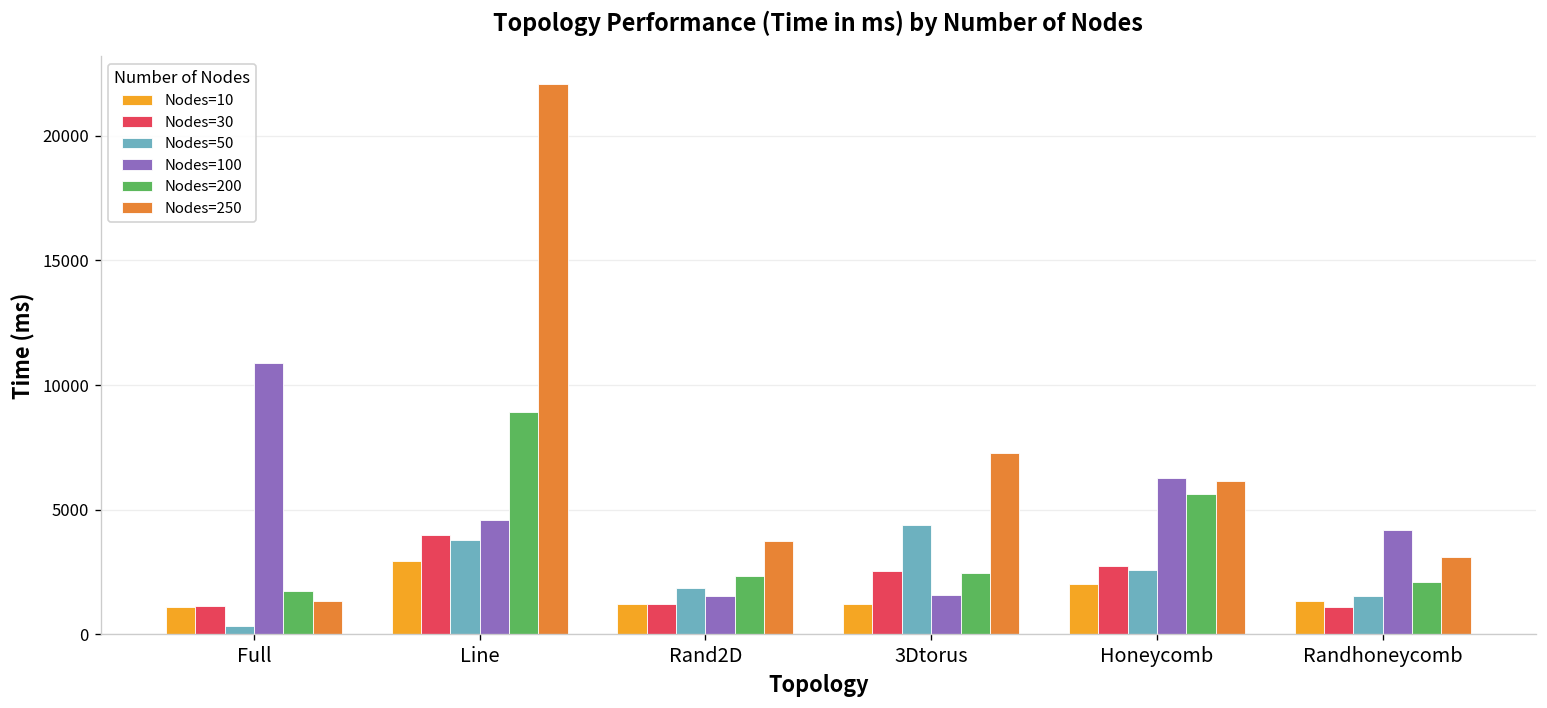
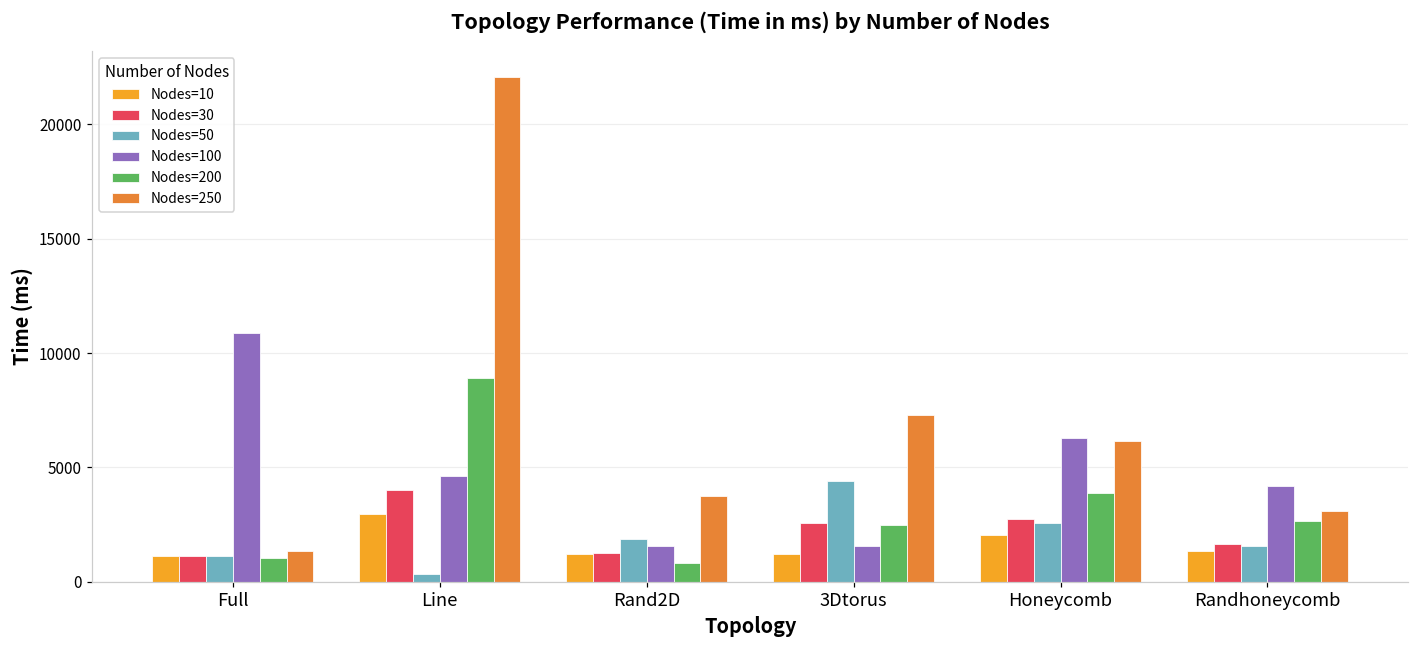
Nodes=50, Full: 400 -> 1100
Nodes=200, Full: 1700 -> 1000
Nodes=50, Line: 3800 -> 300
Nodes=200, Rand2D: 2400 -> 800
Nodes=200, Honeycomb: 5600 -> 3900
Nodes=30, Randhoneycomb: 1100 -> 1600
Nodes=200, Randhoneycomb: 2100 -> 2600
